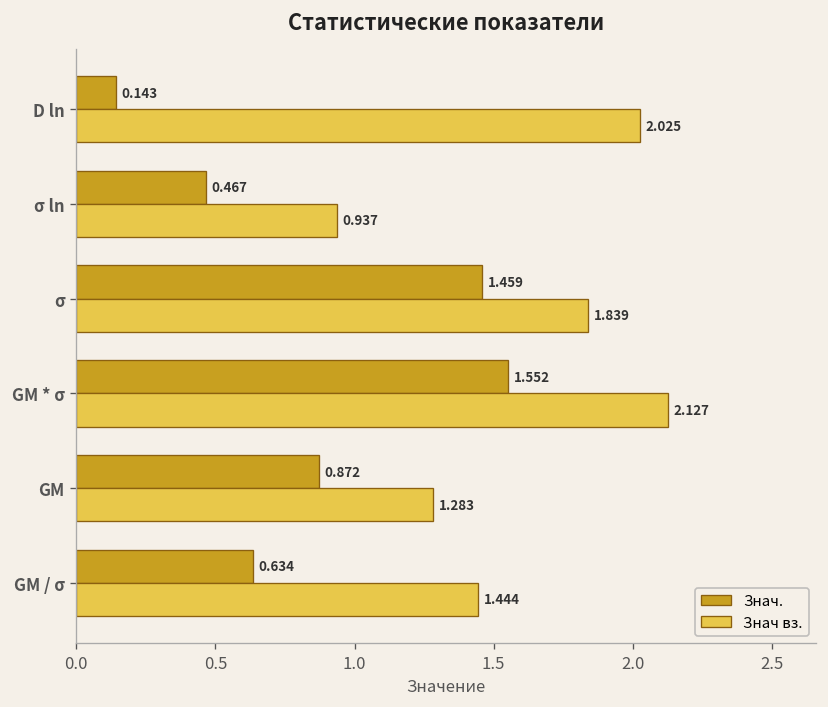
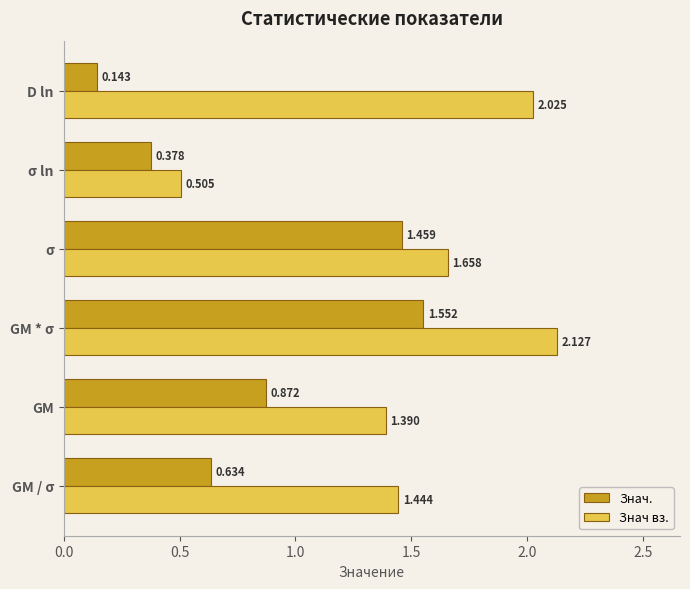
Знач., σ ln: 0.467 -> 0.378
Знач вз., σ ln: 0.937 -> 0.505
Знач вз., σ: 1.839 -> 1.658
Знач вз., GM: 1.283 -> 1.390
